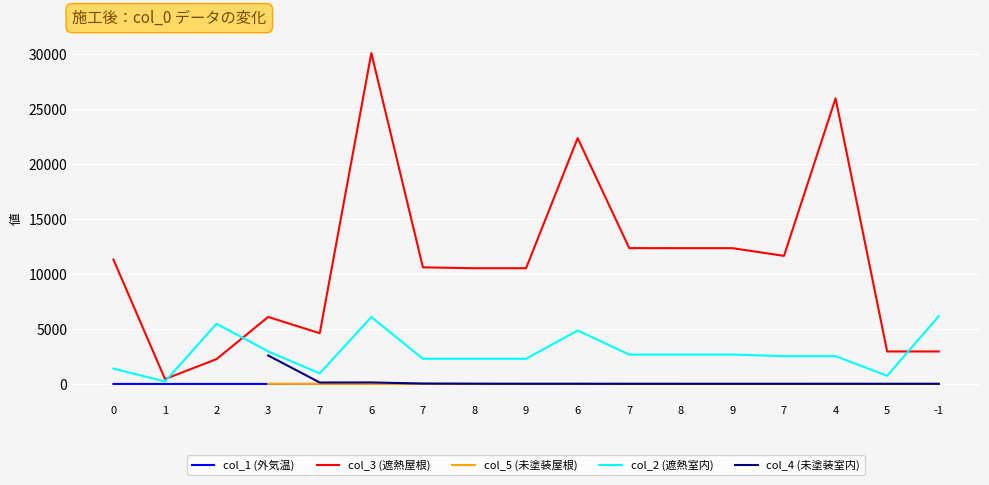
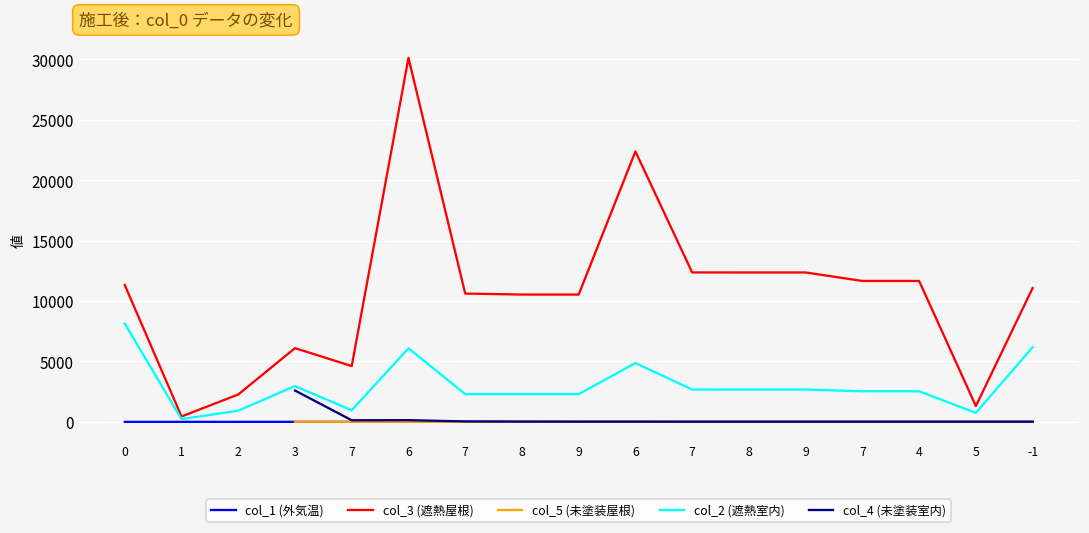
col_2 (遮熱室内), 0: 1400 -> 8100
col_2 (遮熱室内), 2: 5500 -> 900
col_3 (遮熱屋根), 4: 26000 -> 11700
col_3 (遮熱屋根), 5: 3000 -> 1300
col_3 (遮熱屋根), -1: 3000 -> 11100
